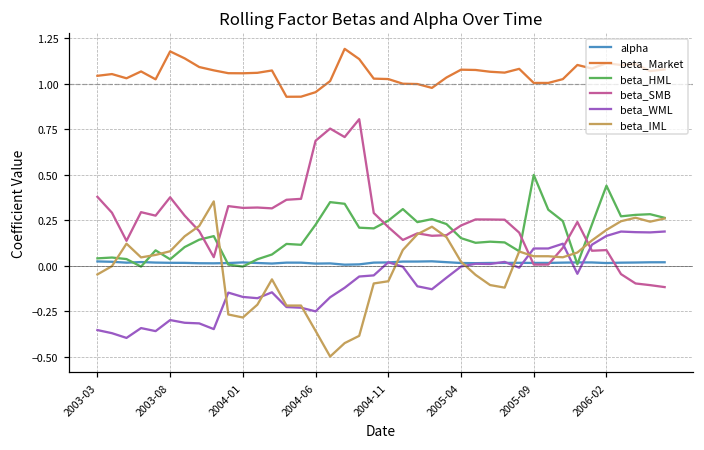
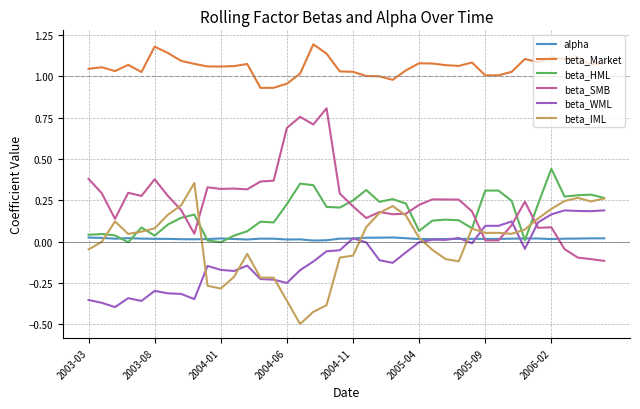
beta_HML, 2005-04: 0.15 -> 0.06
beta_HML, 2005-09: 0.50 -> 0.31
